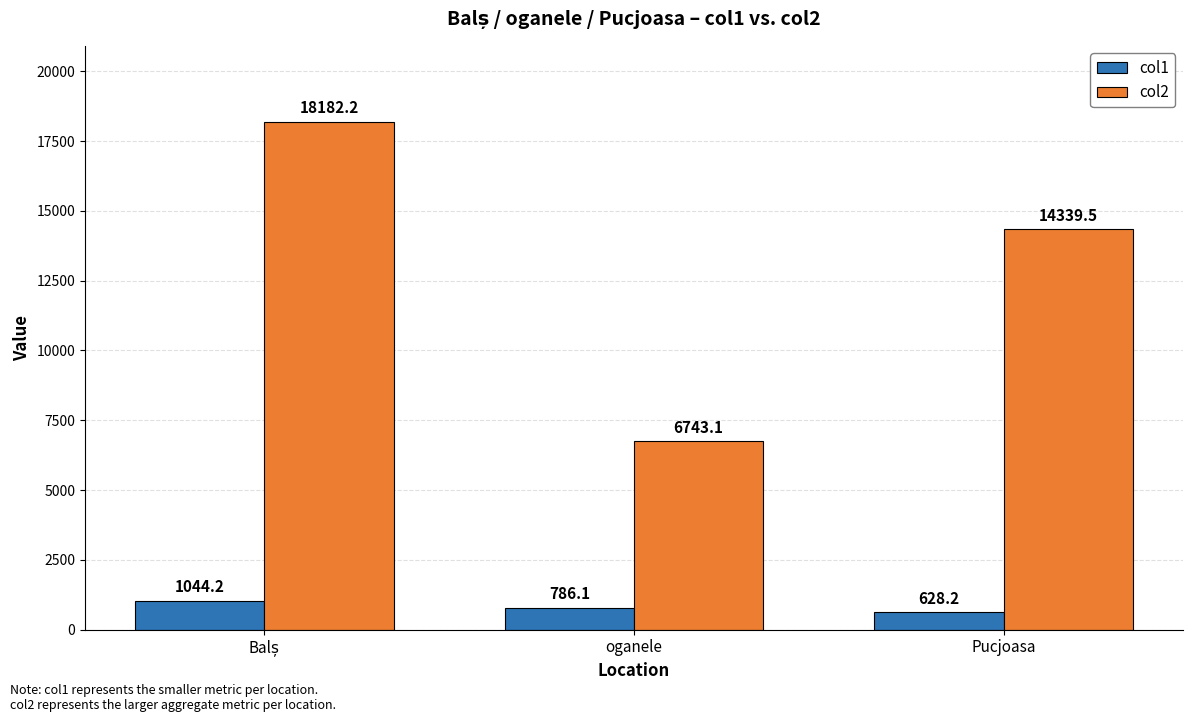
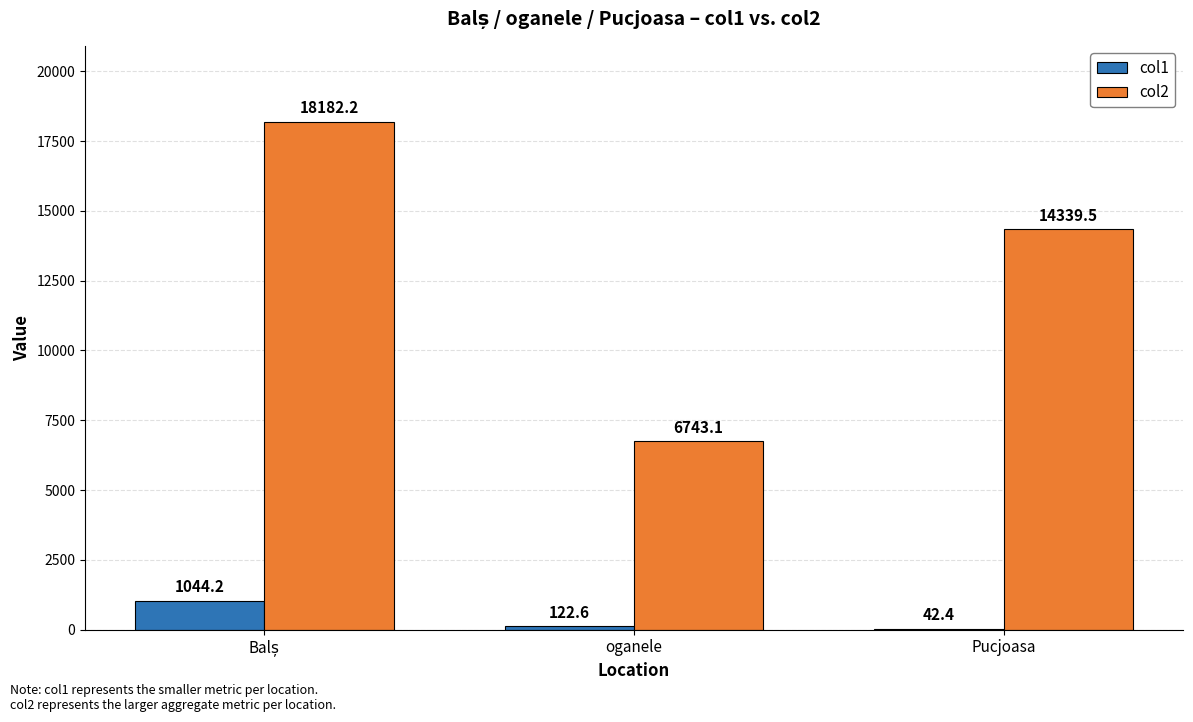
col1, oganele: 786.1 -> 122.6
col1, Pucjoasa: 628.2 -> 42.4
